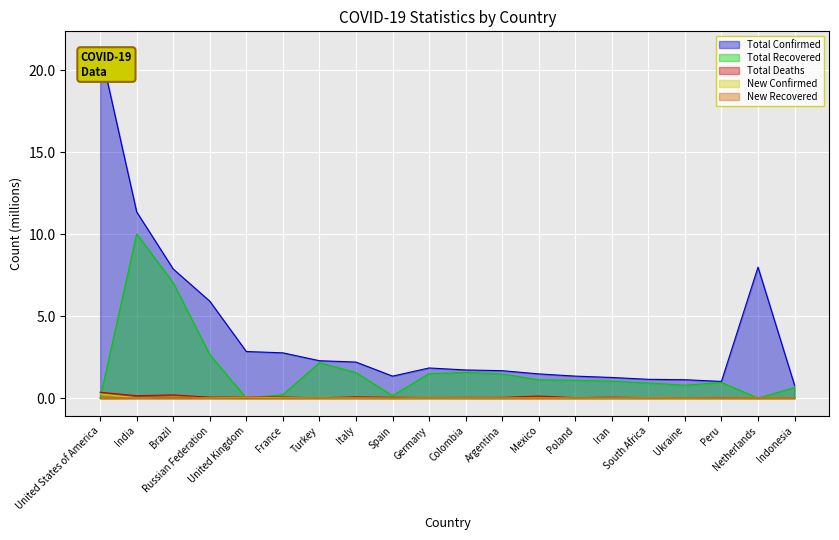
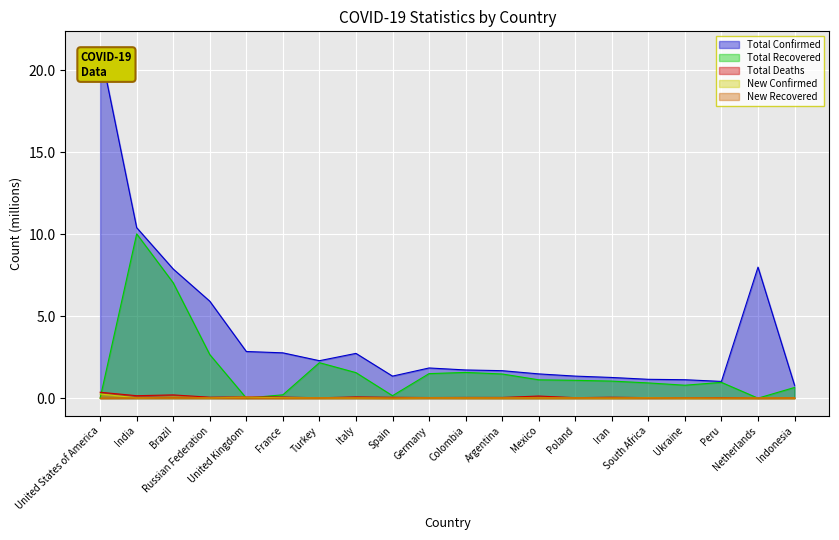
Total Confirmed, India: 11.4 -> 10.4
Total Confirmed, Italy: 2.2 -> 2.7
